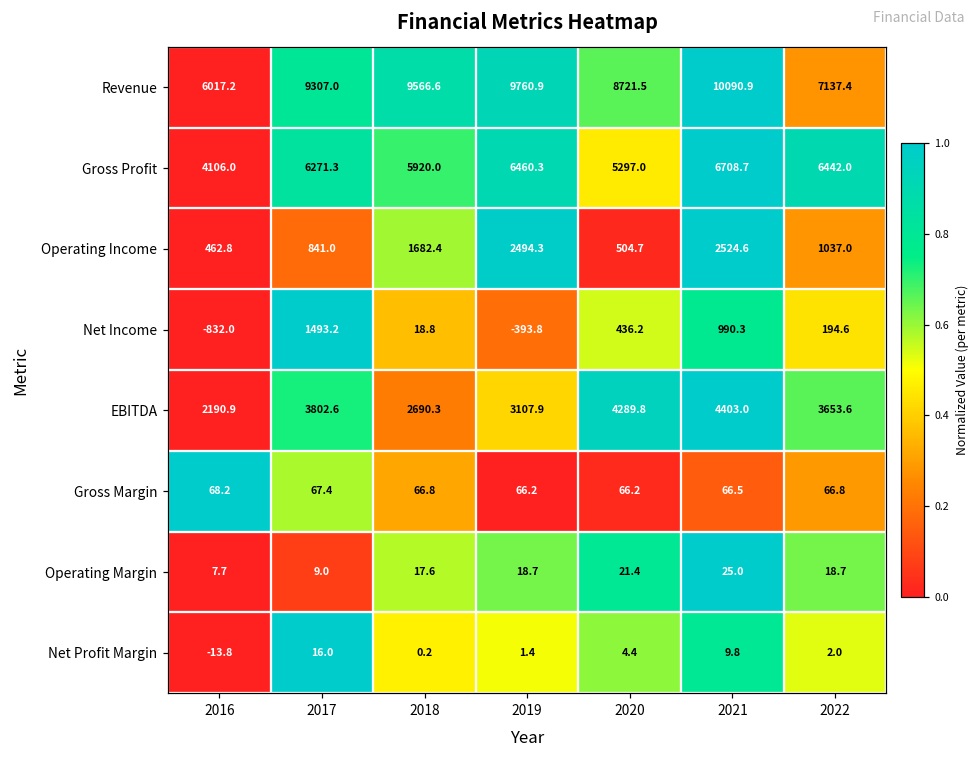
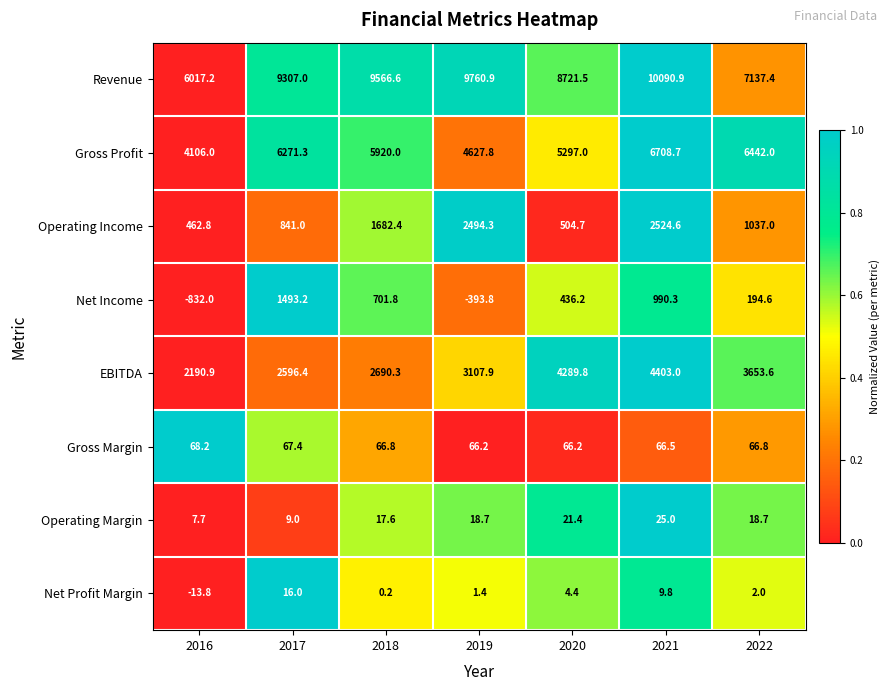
Gross Profit, 2019: 6460.3 -> 4627.8
Net Income, 2018: 18.8 -> 701.8
EBITDA, 2017: 3802.6 -> 2596.4
